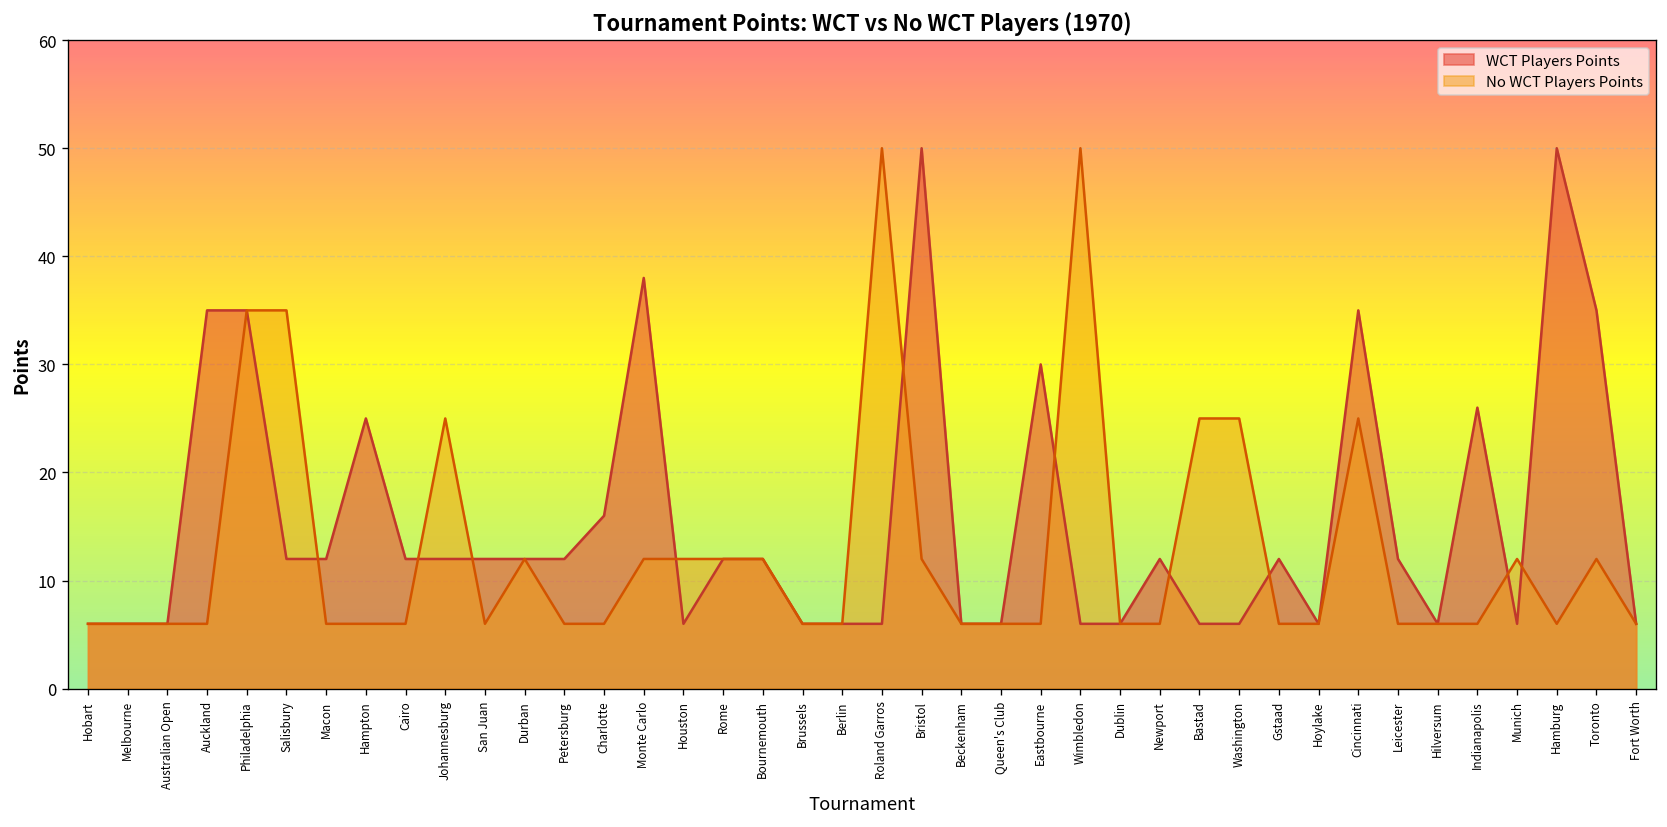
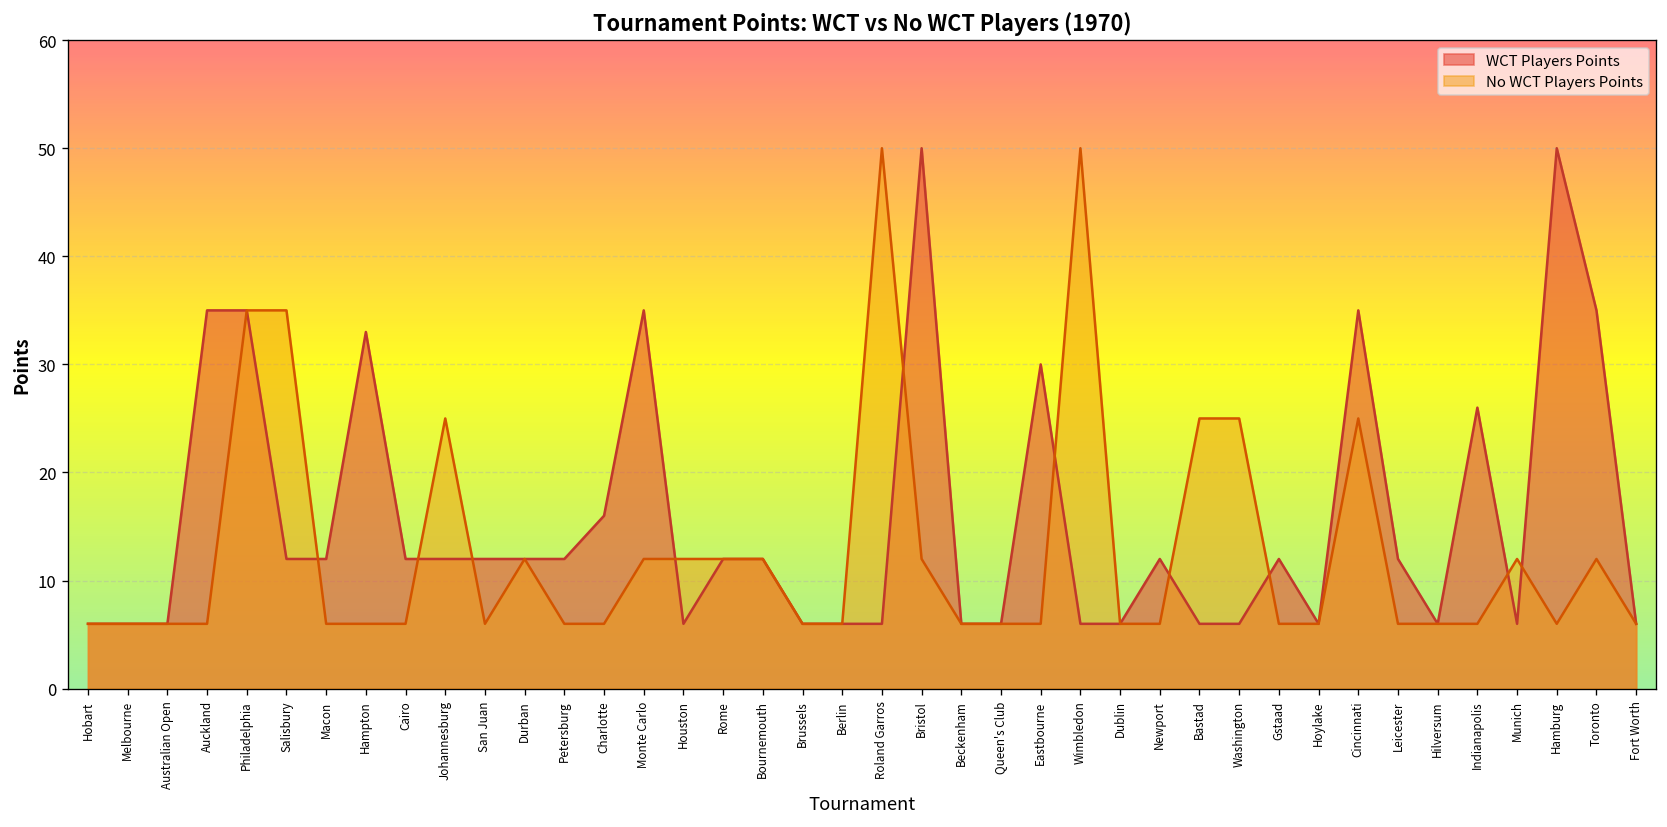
WCT Players Points, Hampton: 25 -> 33
WCT Players Points, Monte Carlo: 38 -> 35
